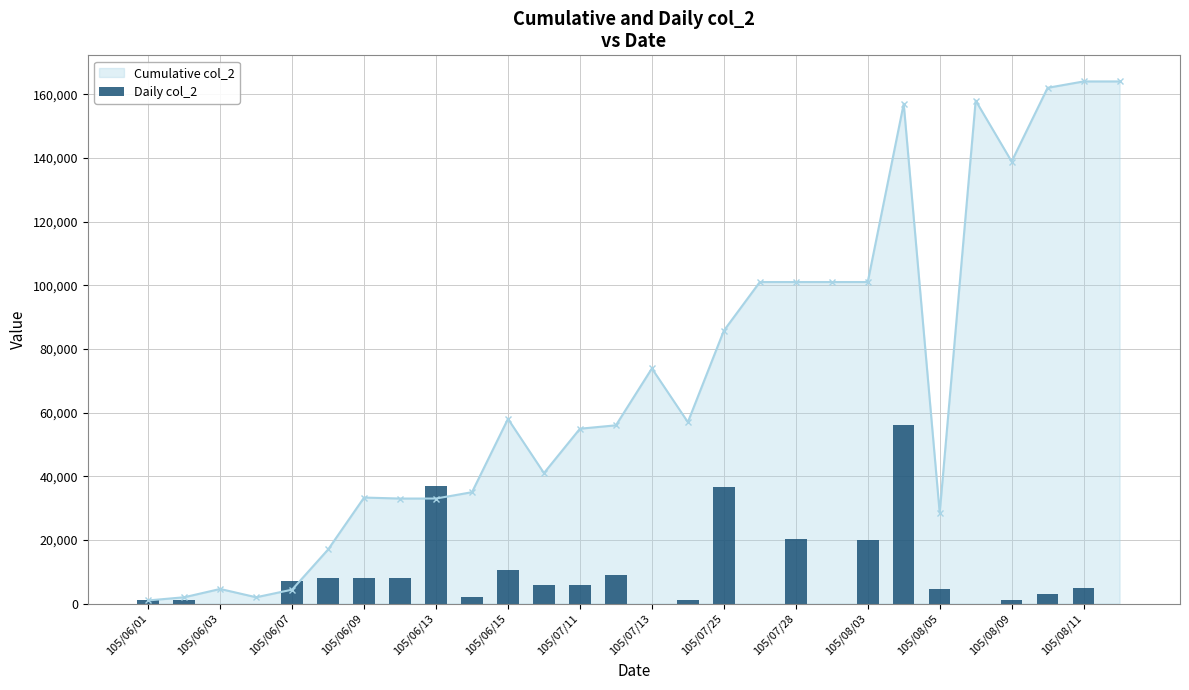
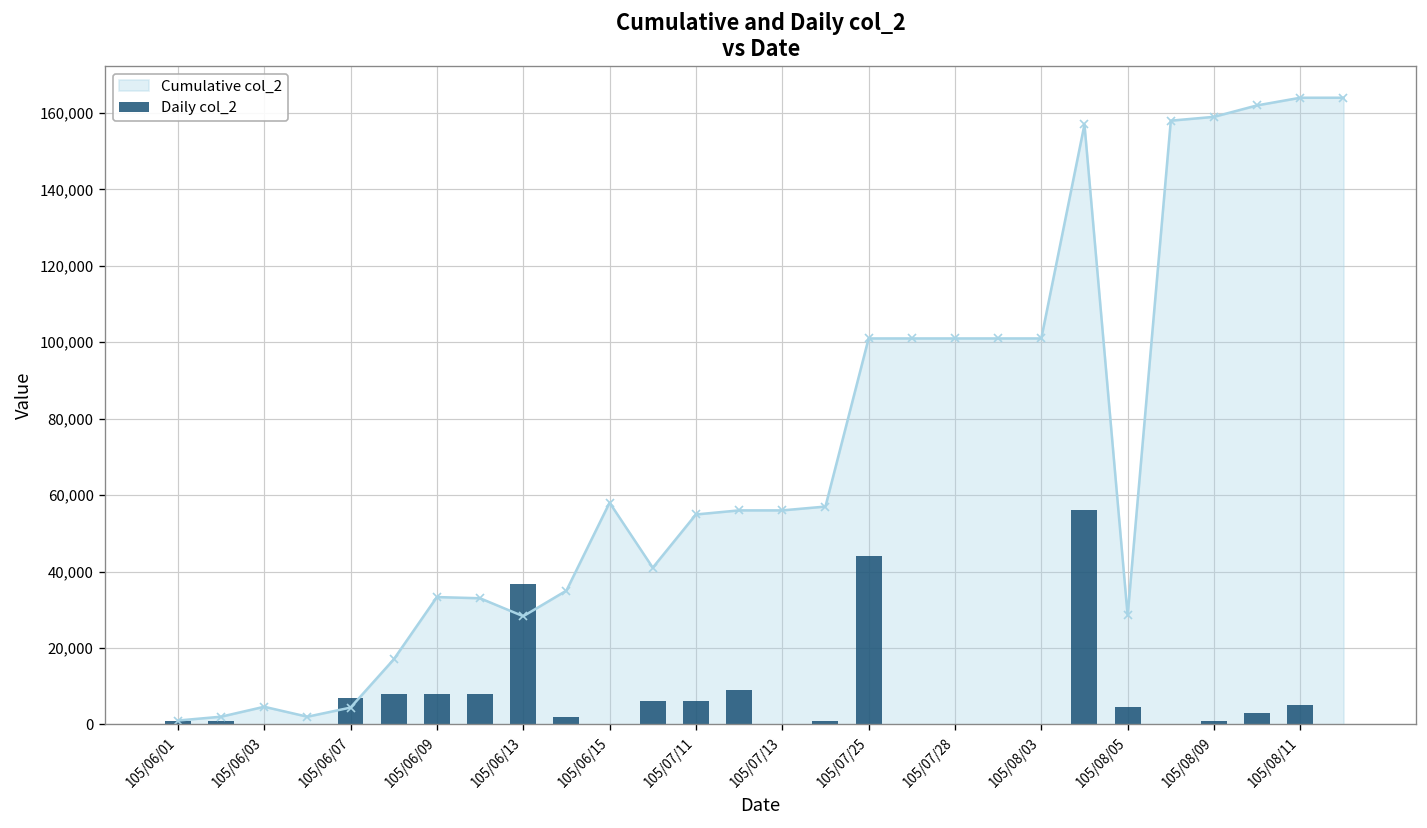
Cumulative col_2, 105/06/13: 33,000 -> 28,000
Daily col_2, 105/06/15: 11,000 -> 0
Cumulative col_2, 105/07/13: 74,000 -> 56,000
Cumulative col_2, 105/07/25: 86,000 -> 101,000
Daily col_2, 105/07/25: 37,000 -> 44,000
Daily col_2, 105/07/28: 20,000 -> 0
Daily col_2, 105/08/03: 20,000 -> 0
Cumulative col_2, 105/08/09: 139,000 -> 159,000
